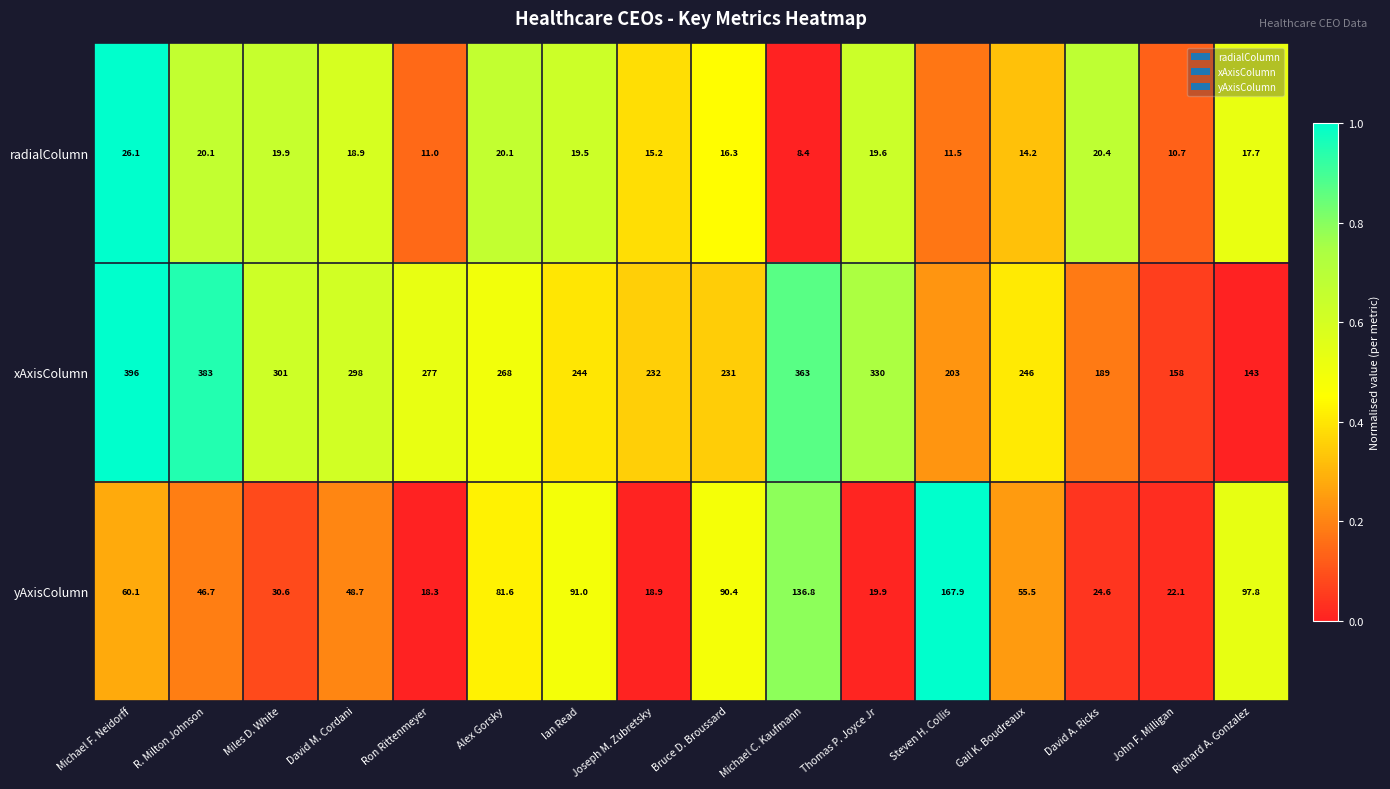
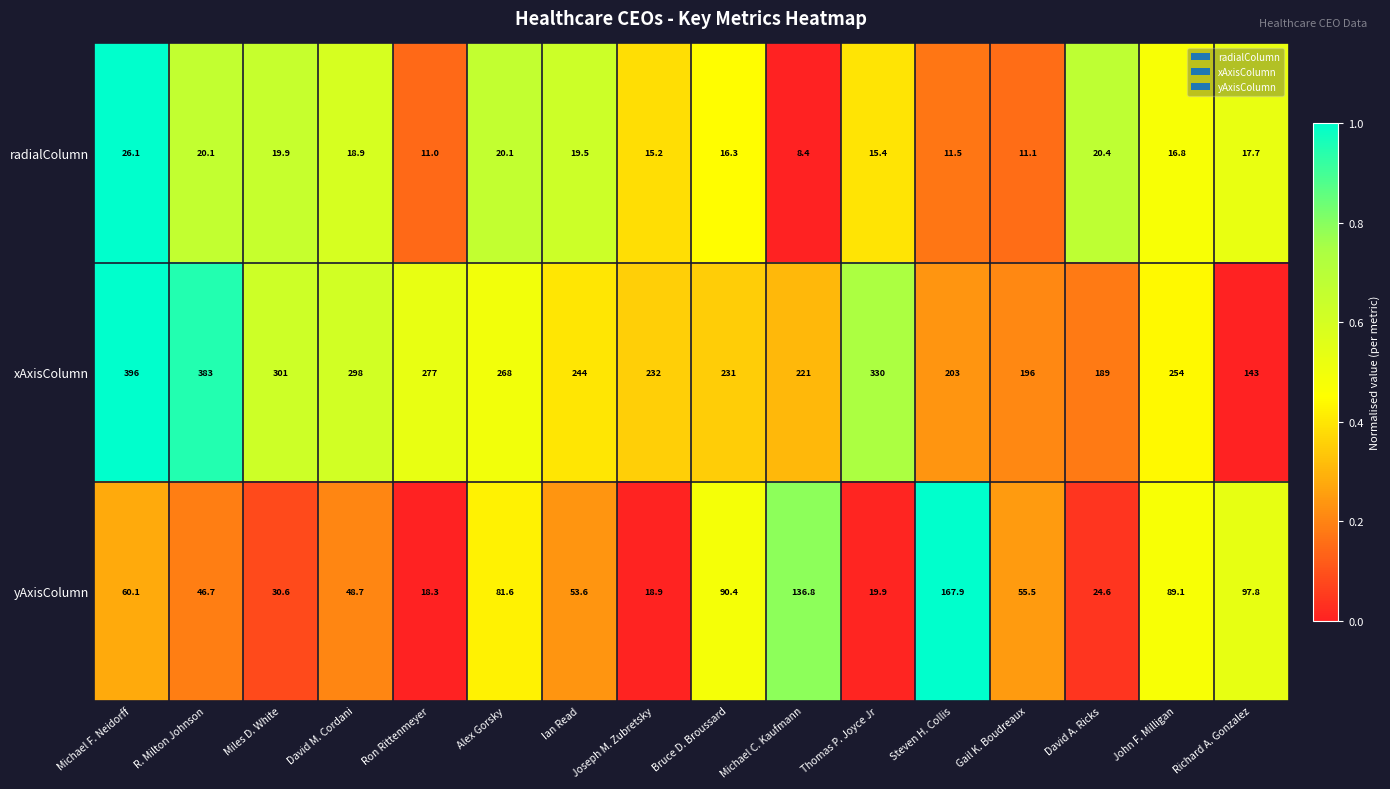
radialColumn, Thomas P. Joyce Jr: 19.6 -> 15.4
radialColumn, Gail K. Boudreaux: 14.2 -> 11.1
radialColumn, John F. Milligan: 10.7 -> 16.8
xAxisColumn, Michael C. Kaufmann: 363 -> 221
xAxisColumn, Gail K. Boudreaux: 246 -> 196
xAxisColumn, John F. Milligan: 158 -> 254
yAxisColumn, Ian Read: 91.0 -> 53.6
yAxisColumn, John F. Milligan: 22.1 -> 89.1
